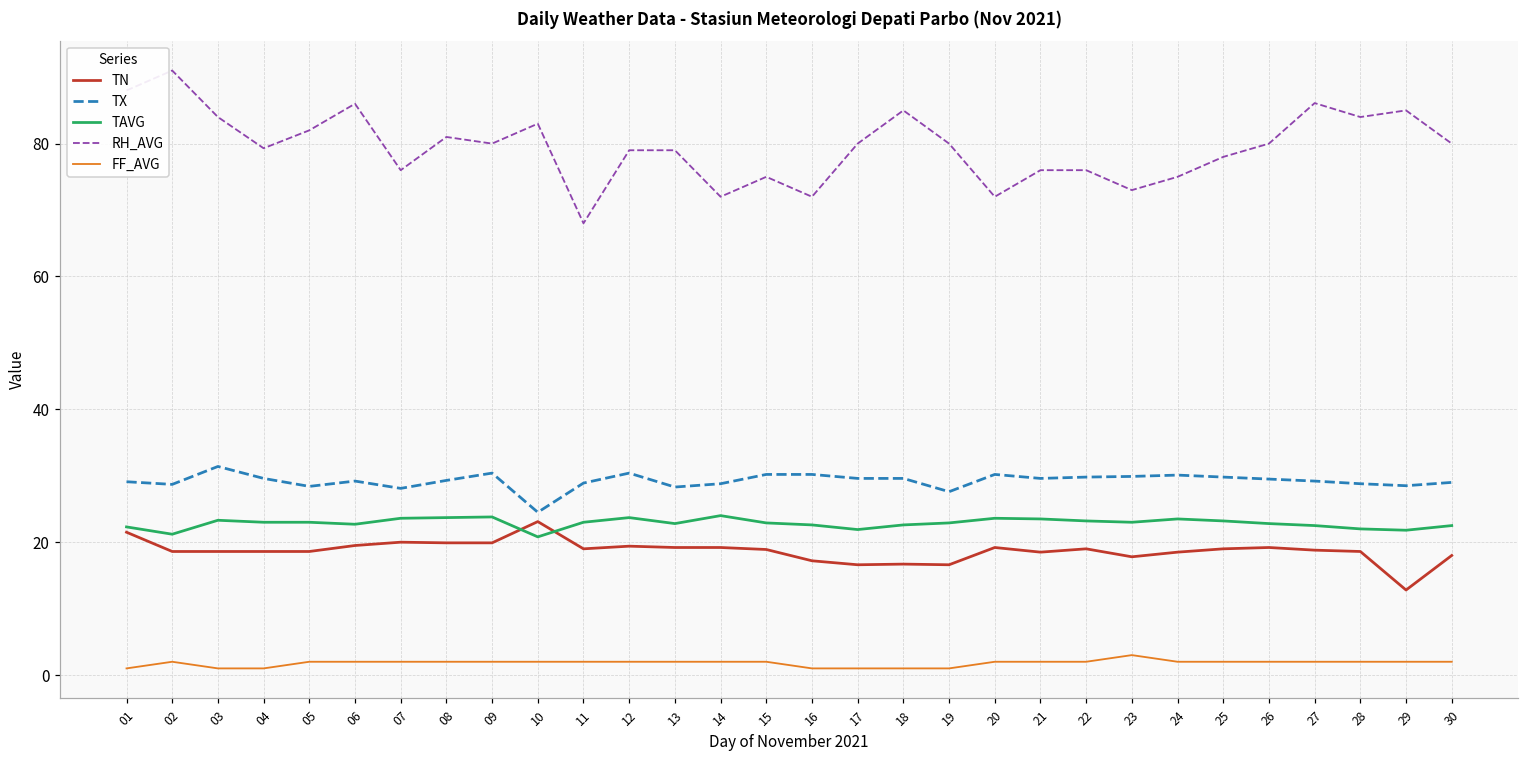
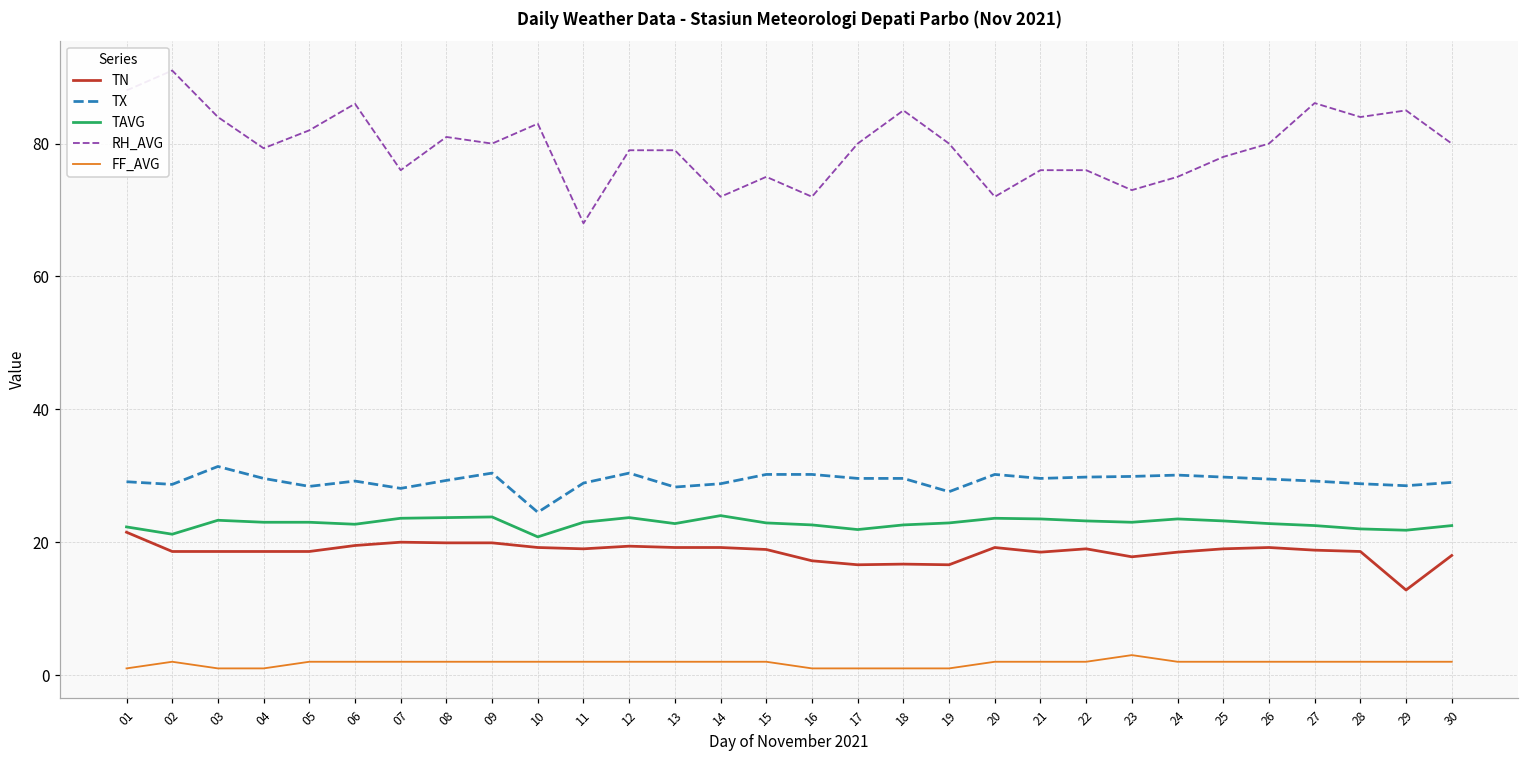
TN, 10: 23 -> 19
